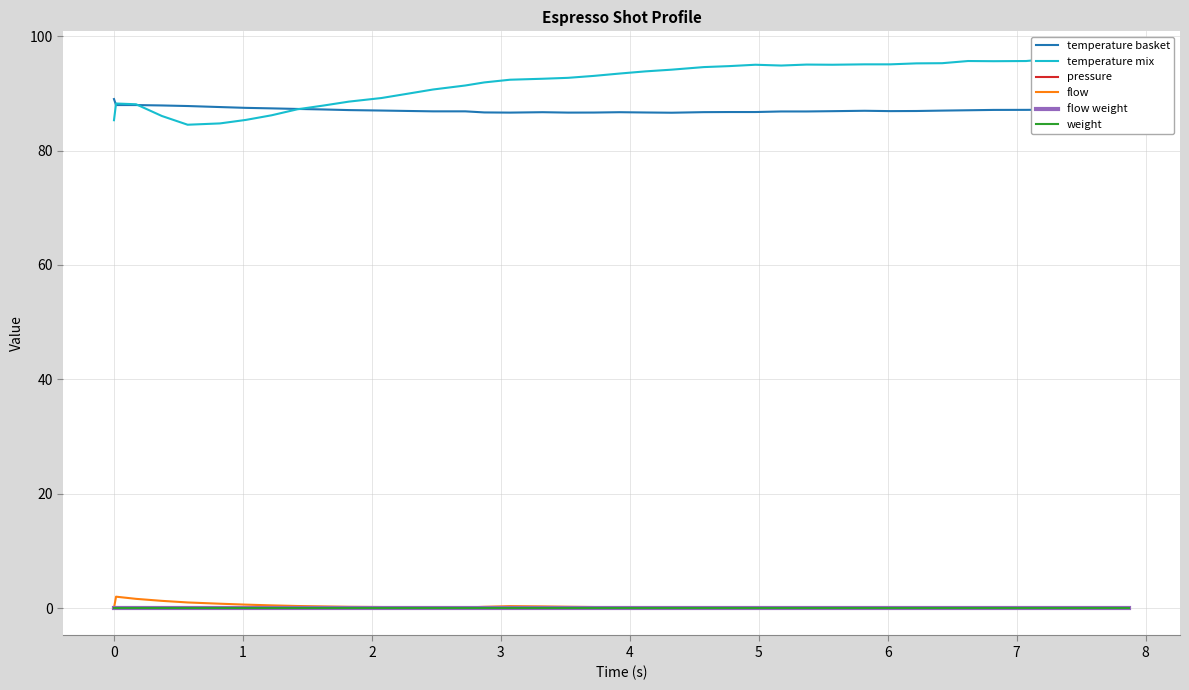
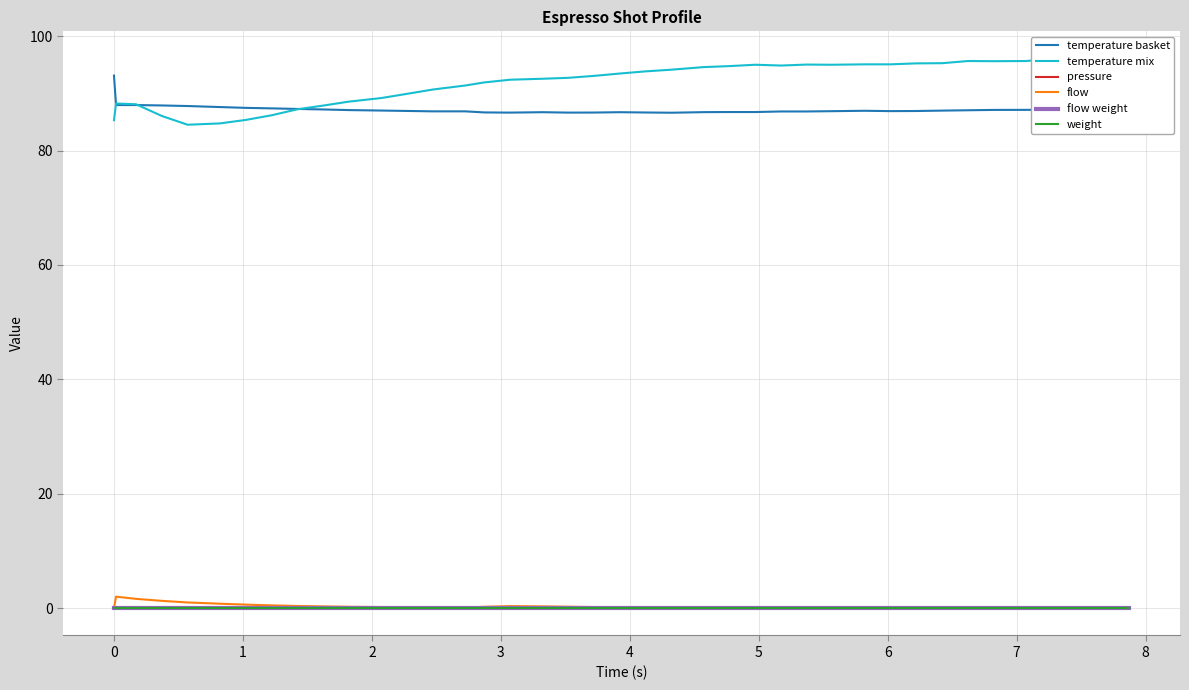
temperature basket, 0: 89 -> 93
